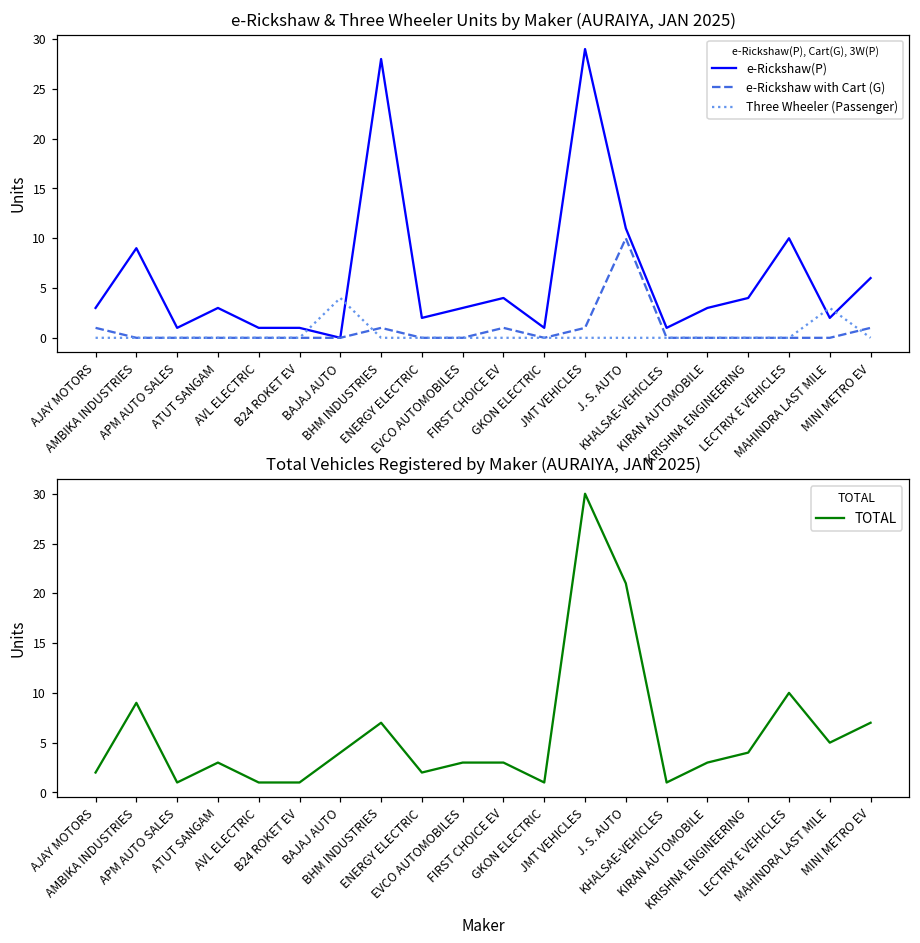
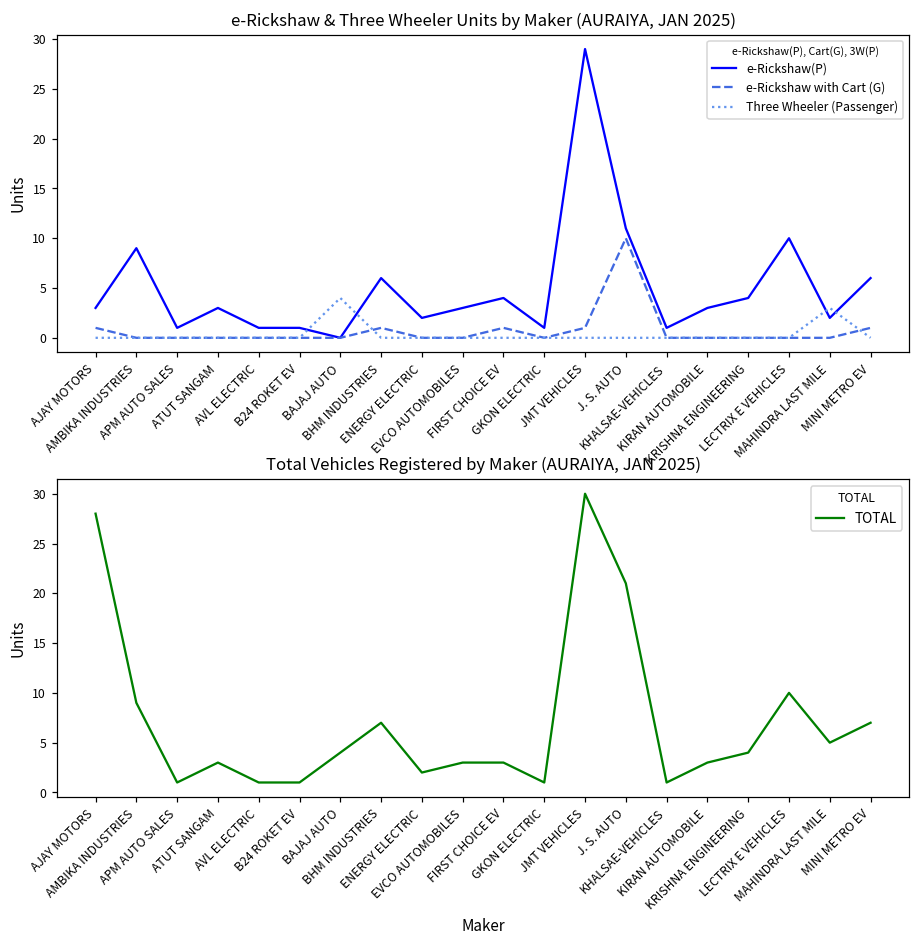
e-Rickshaw & Three Wheeler Units by Maker (AURAIYA, JAN 2025), e-Rickshaw(P), BHM INDUSTRIES: 28 -> 6
Total Vehicles Registered by Maker (AURAIYA, JAN 2025), AJAY MOTORS: 2 -> 28
